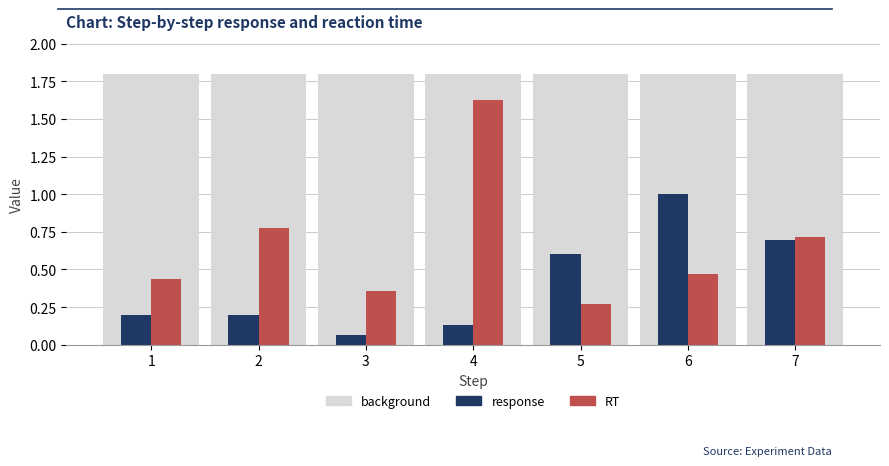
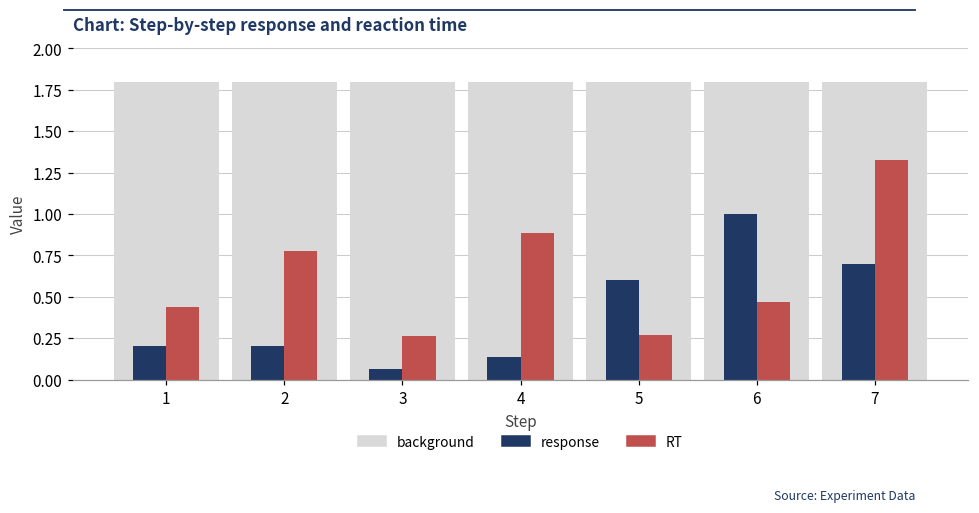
RT, 3: 0.35 -> 0.26
RT, 4: 1.62 -> 0.89
RT, 7: 0.71 -> 1.33
